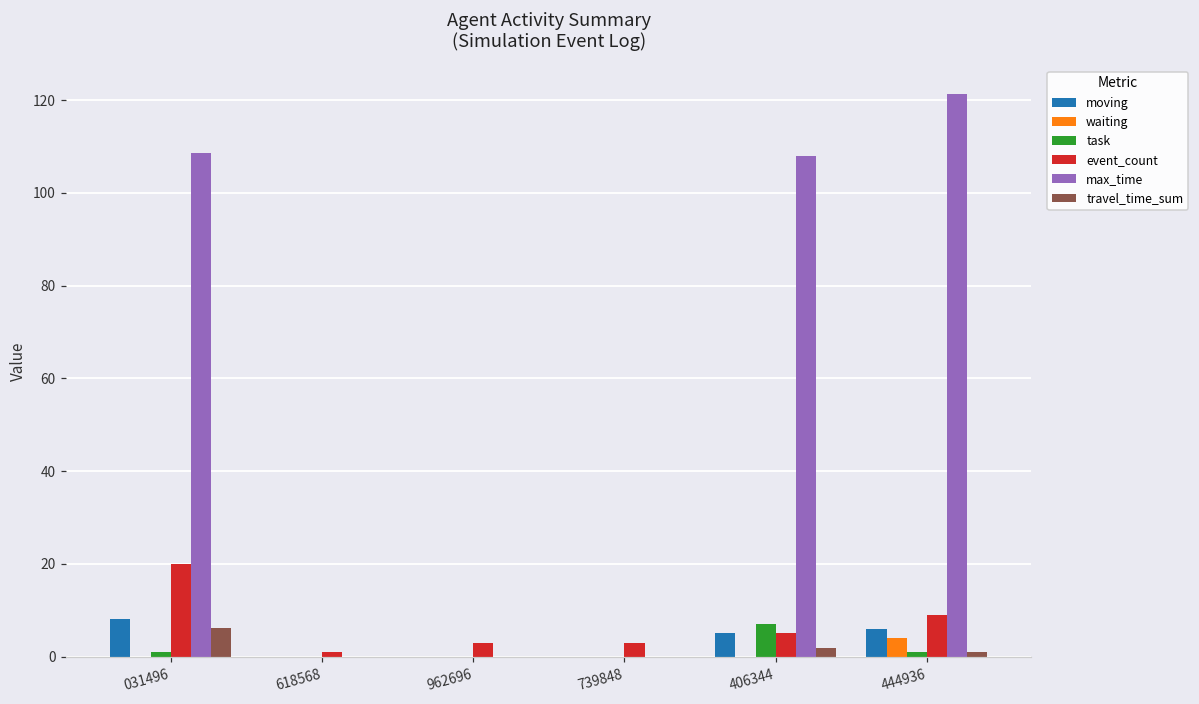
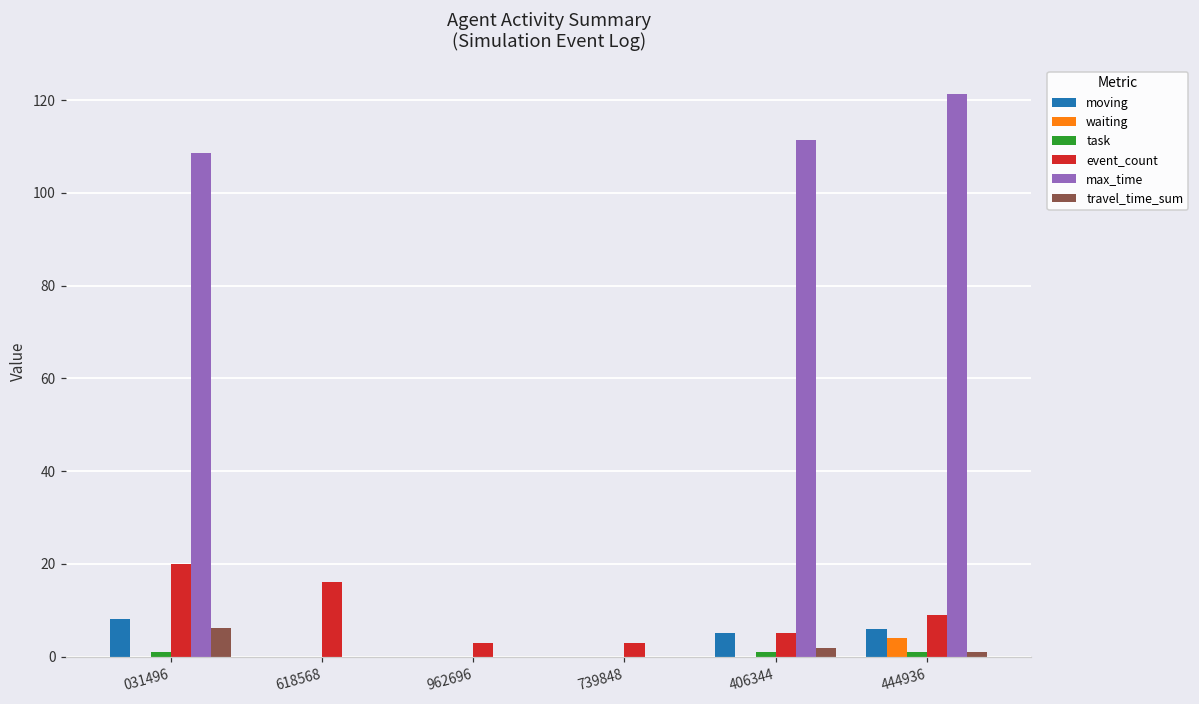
event_count, 618568: 1 -> 16
task, 406344: 7 -> 1
max_time, 406344: 108 -> 111
